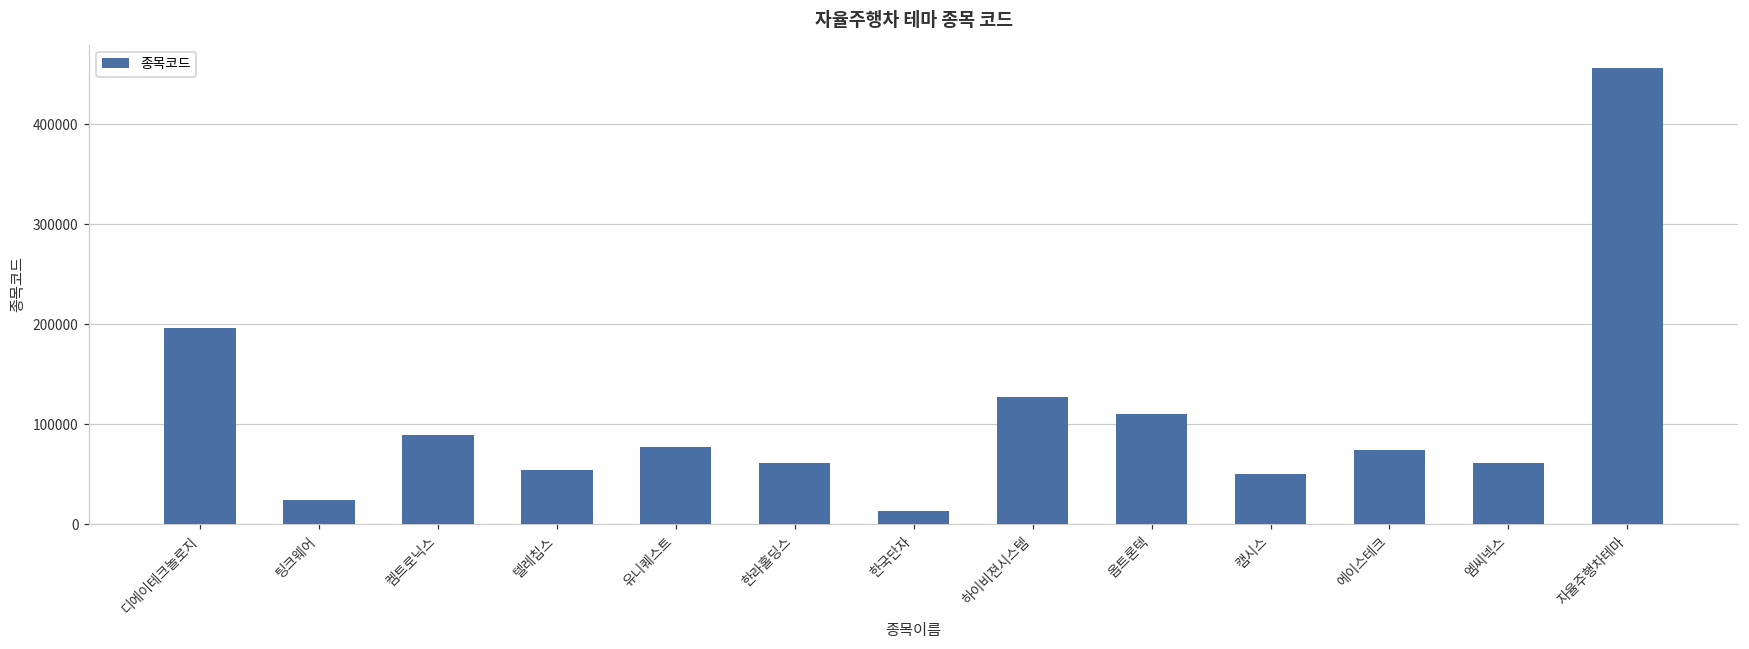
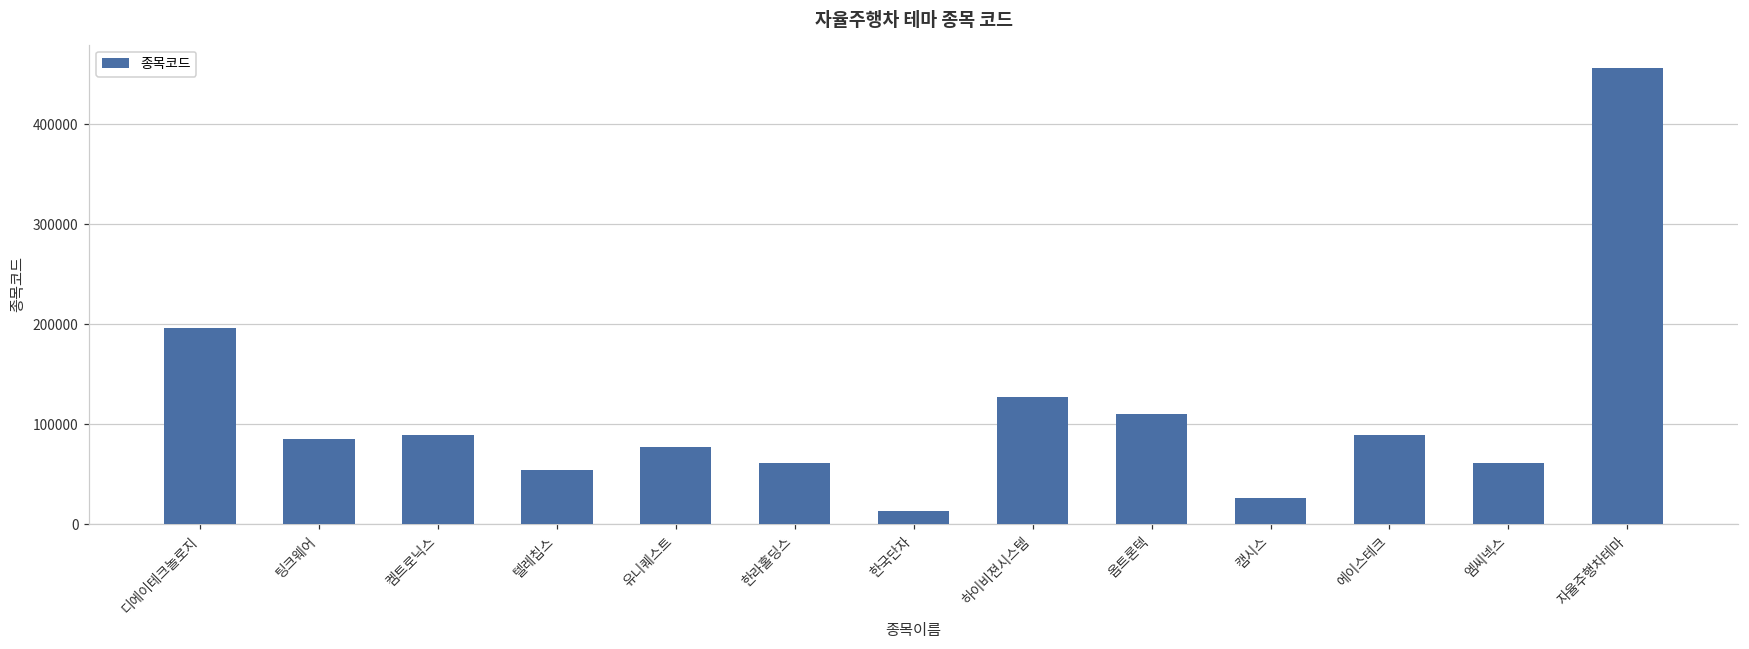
팅크웨어: 20000 -> 80000
캠시스: 50000 -> 30000
에이스테크: 70000 -> 90000
